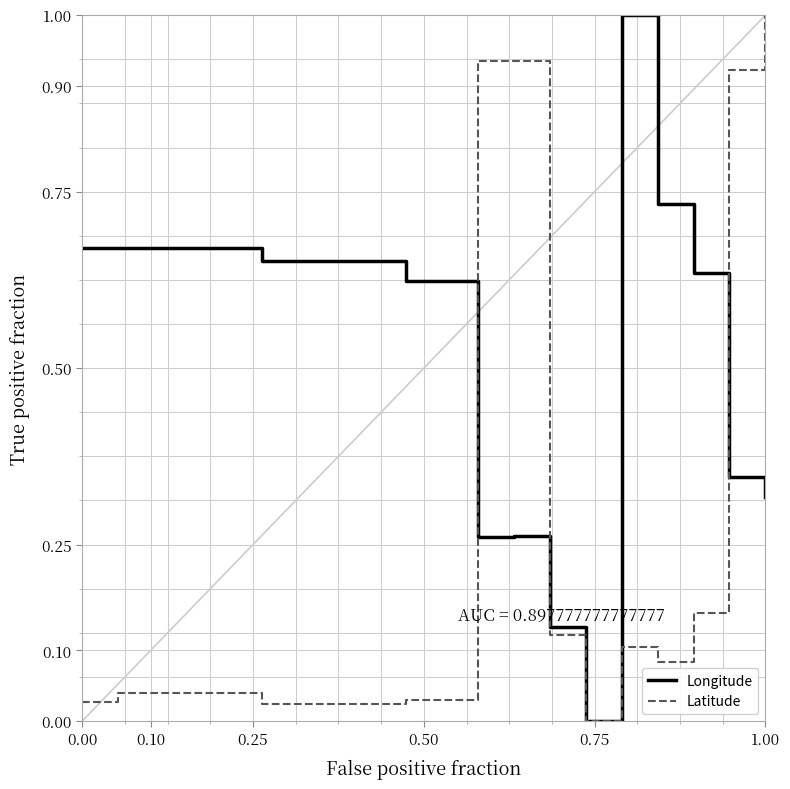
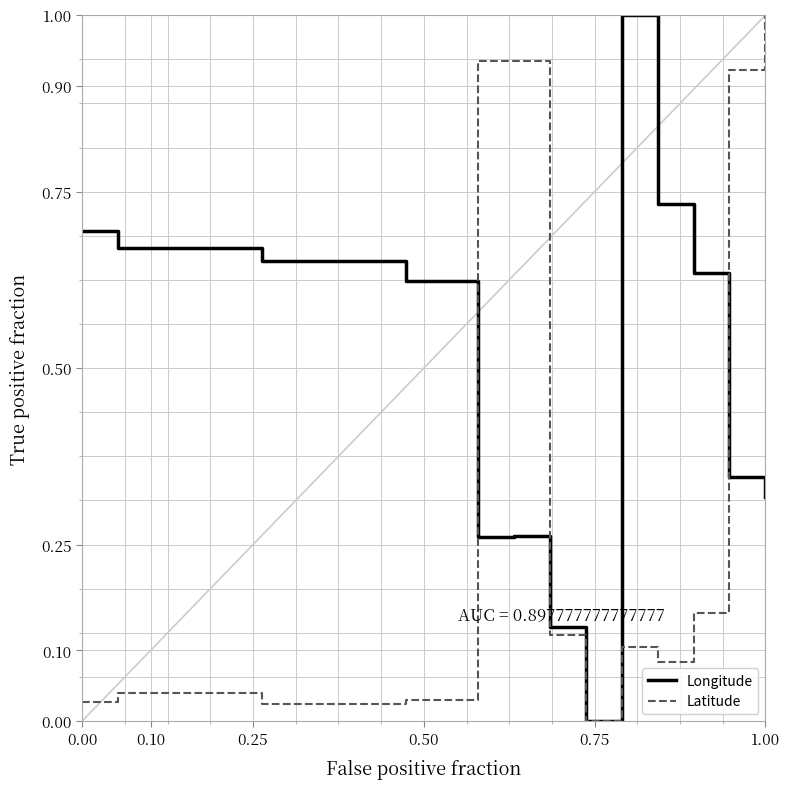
Longitude, 0.00: 0.67 -> 0.69
